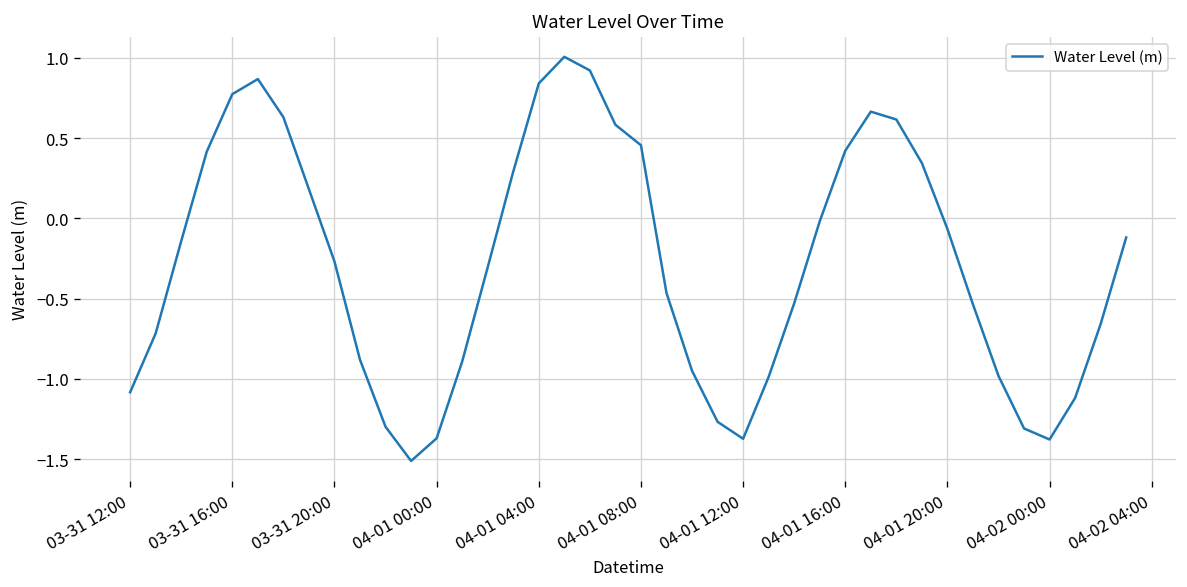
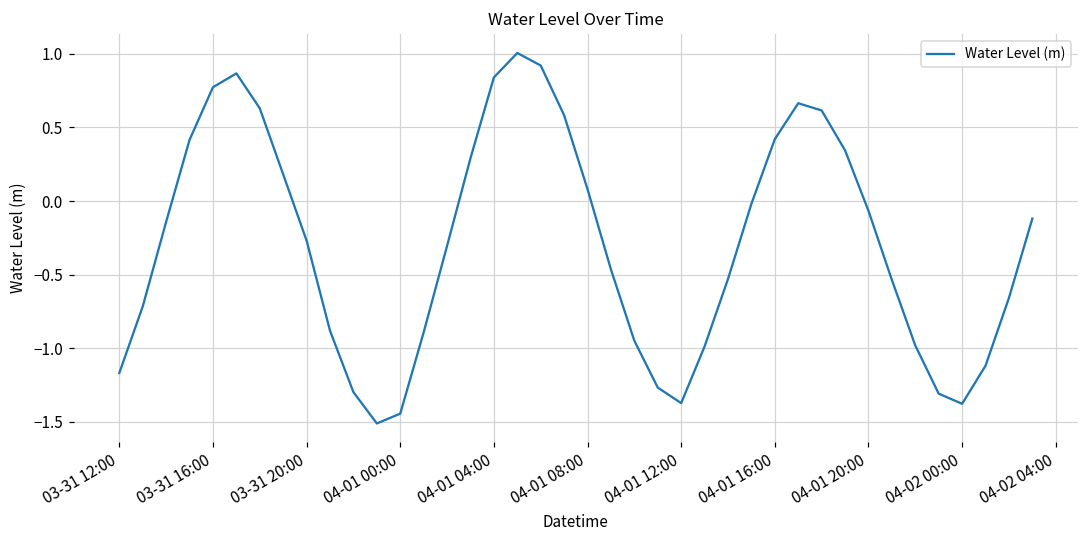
03-31 12:00: -1.08 -> -1.17
04-01 00:00: -1.37 -> -1.44
04-01 08:00: 0.46 -> 0.08
